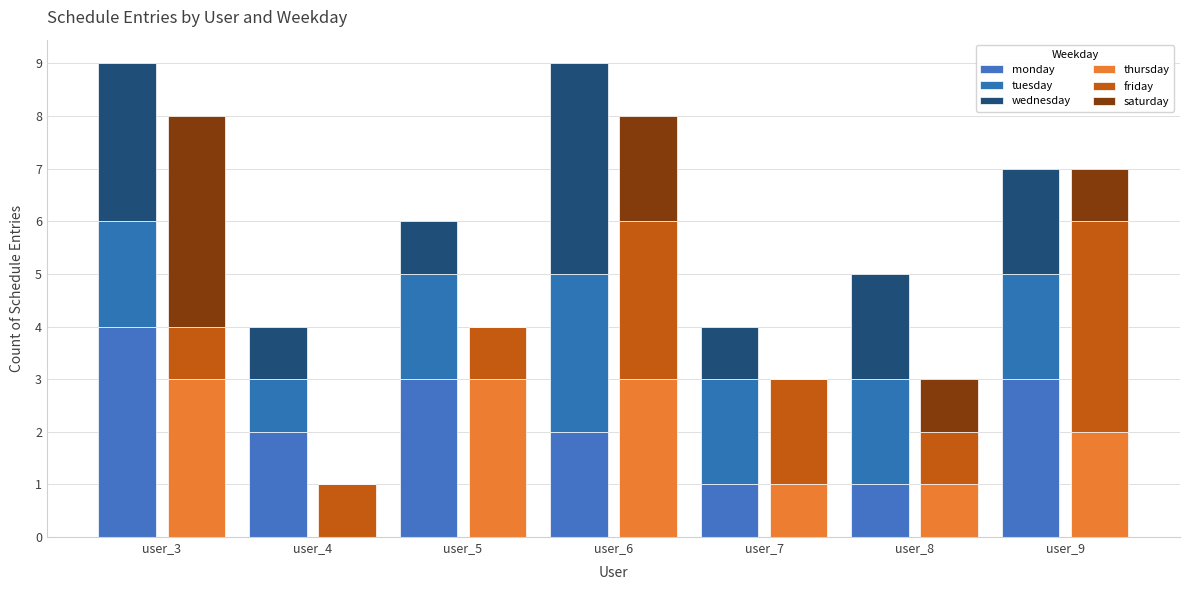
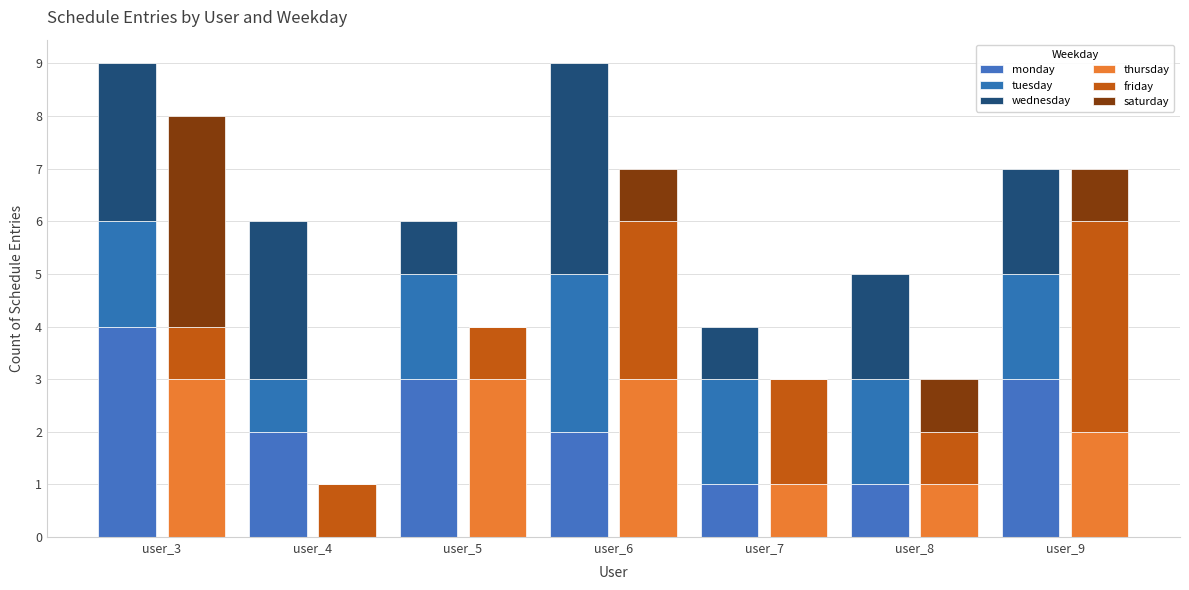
wednesday, user_4: 1 -> 3
saturday, user_6: 2 -> 1
